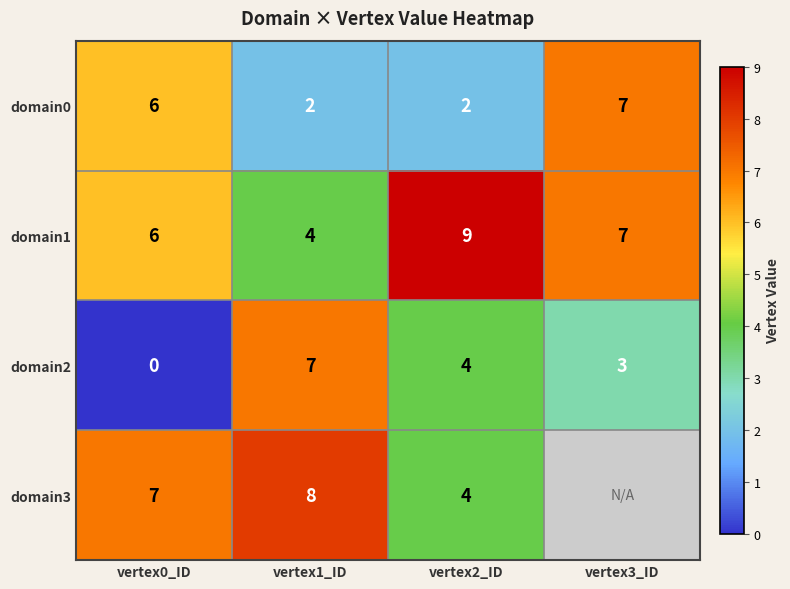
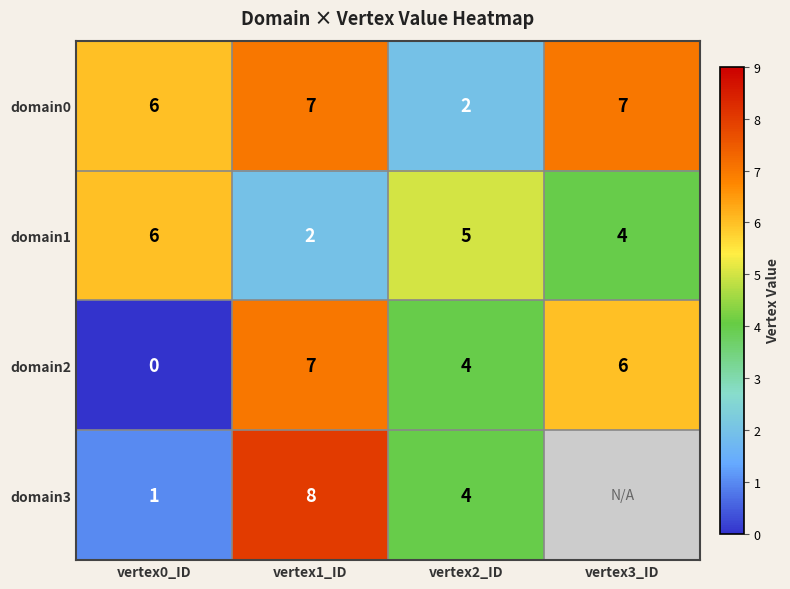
domain0, vertex1_ID: 2 -> 7
domain1, vertex1_ID: 4 -> 2
domain1, vertex2_ID: 9 -> 5
domain1, vertex3_ID: 7 -> 4
domain2, vertex3_ID: 3 -> 6
domain3, vertex0_ID: 7 -> 1
